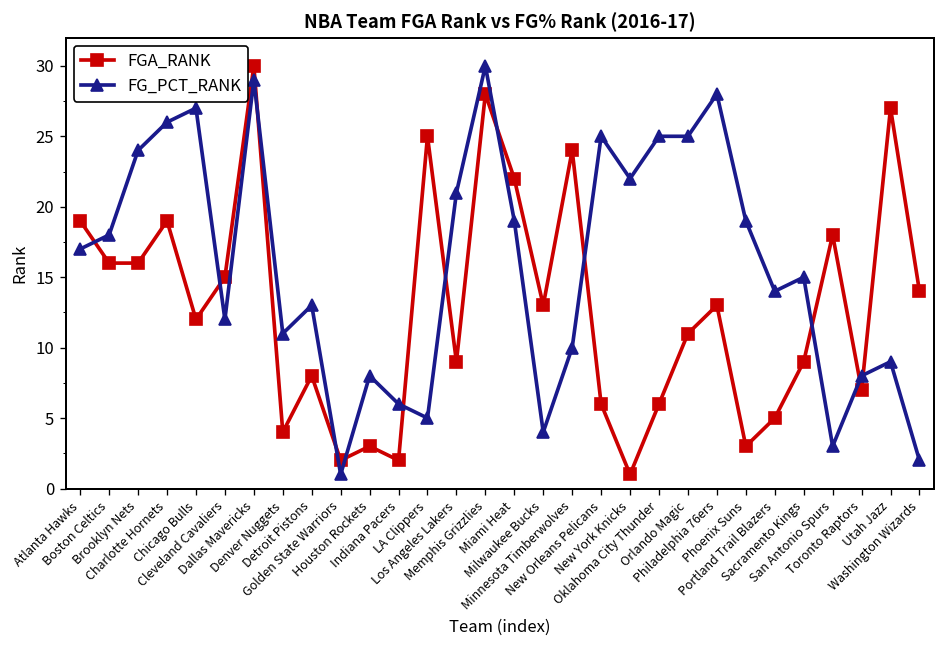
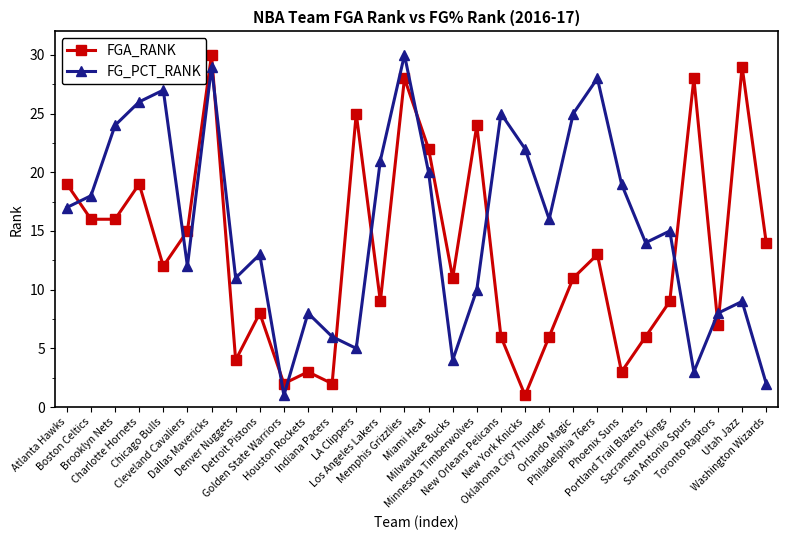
FG_PCT_RANK, Miami Heat: 19 -> 20
FGA_RANK, Milwaukee Bucks: 13 -> 11
FG_PCT_RANK, Oklahoma City Thunder: 25 -> 16
FGA_RANK, Portland Trail Blazers: 5 -> 6
FGA_RANK, San Antonio Spurs: 18 -> 28
FGA_RANK, Utah Jazz: 27 -> 29
